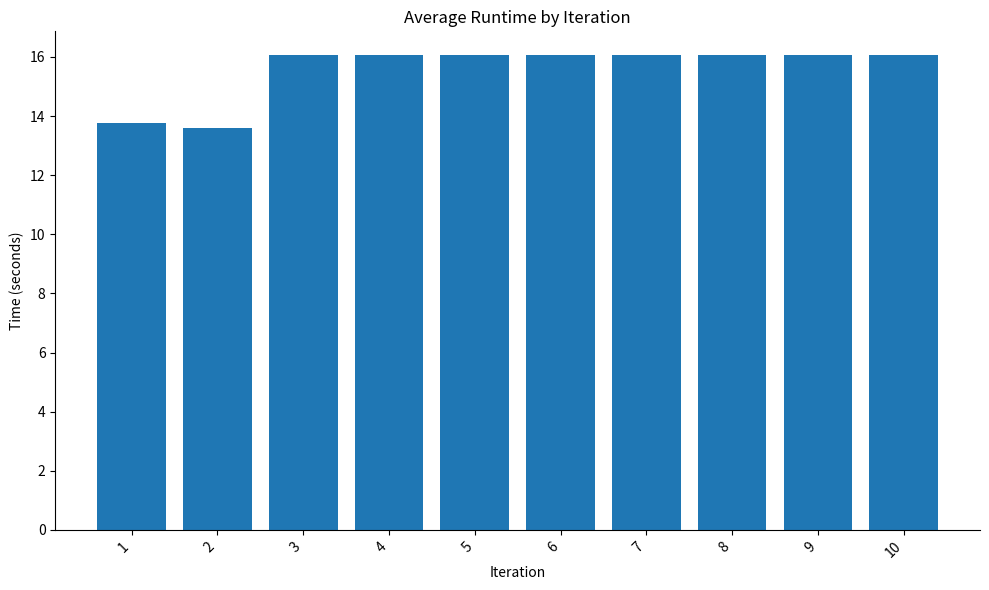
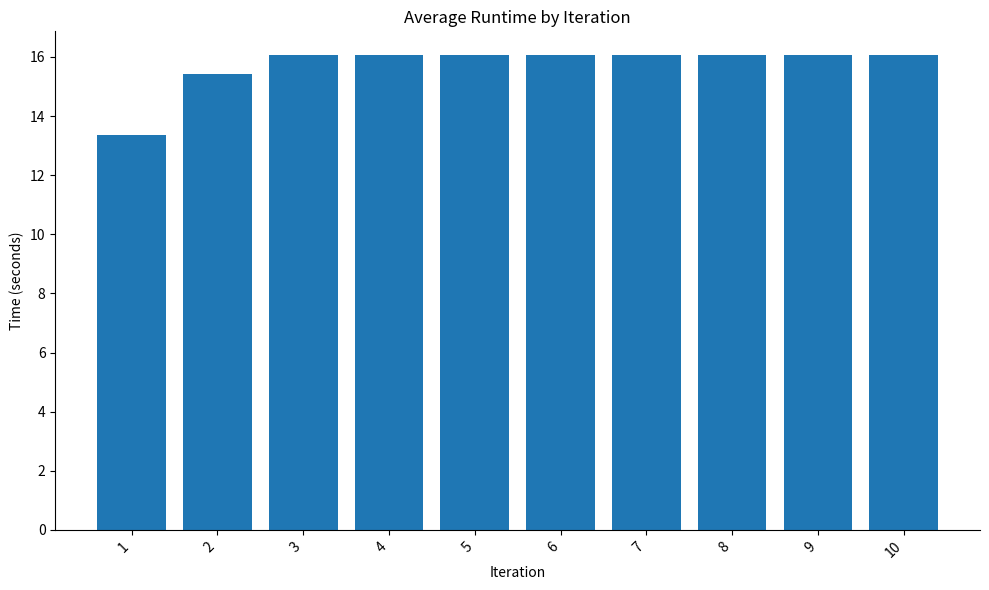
1: 13.8 -> 13.3
2: 13.6 -> 15.4
